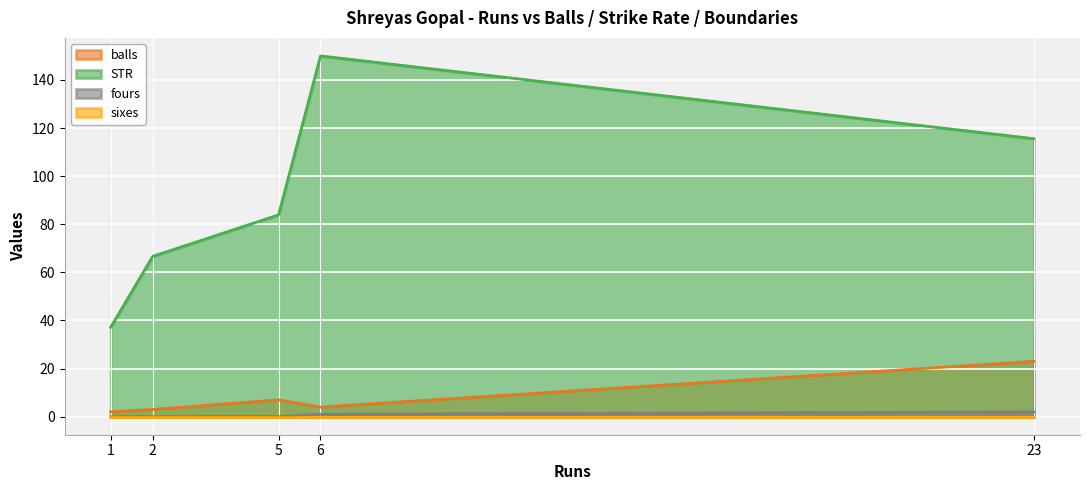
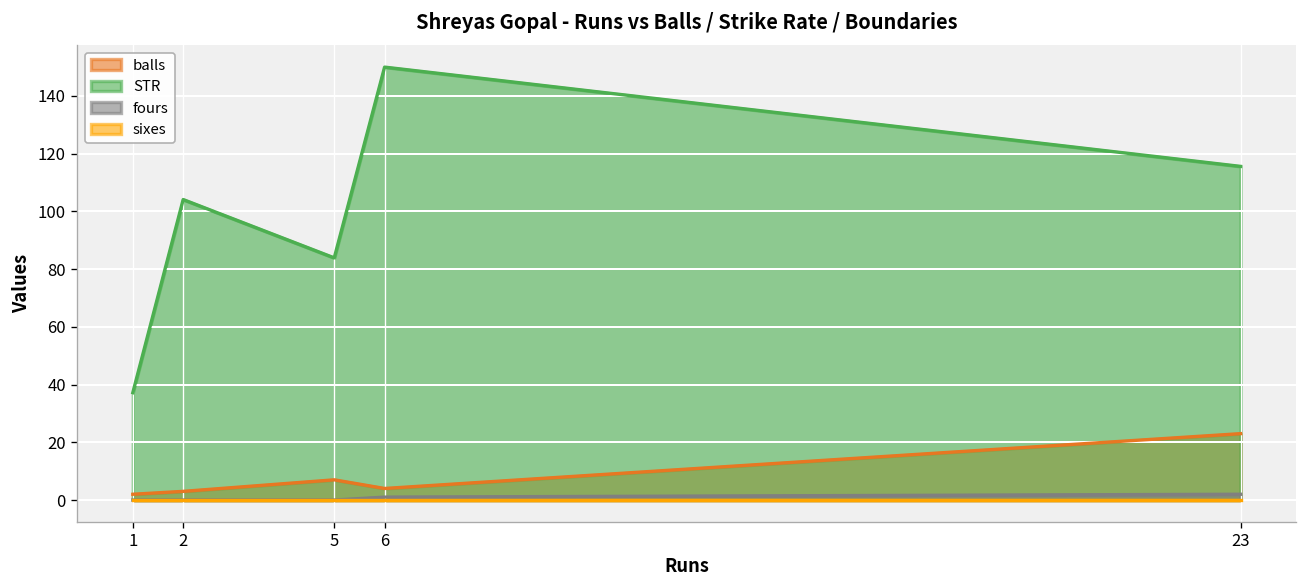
STR, 2: 67 -> 104
